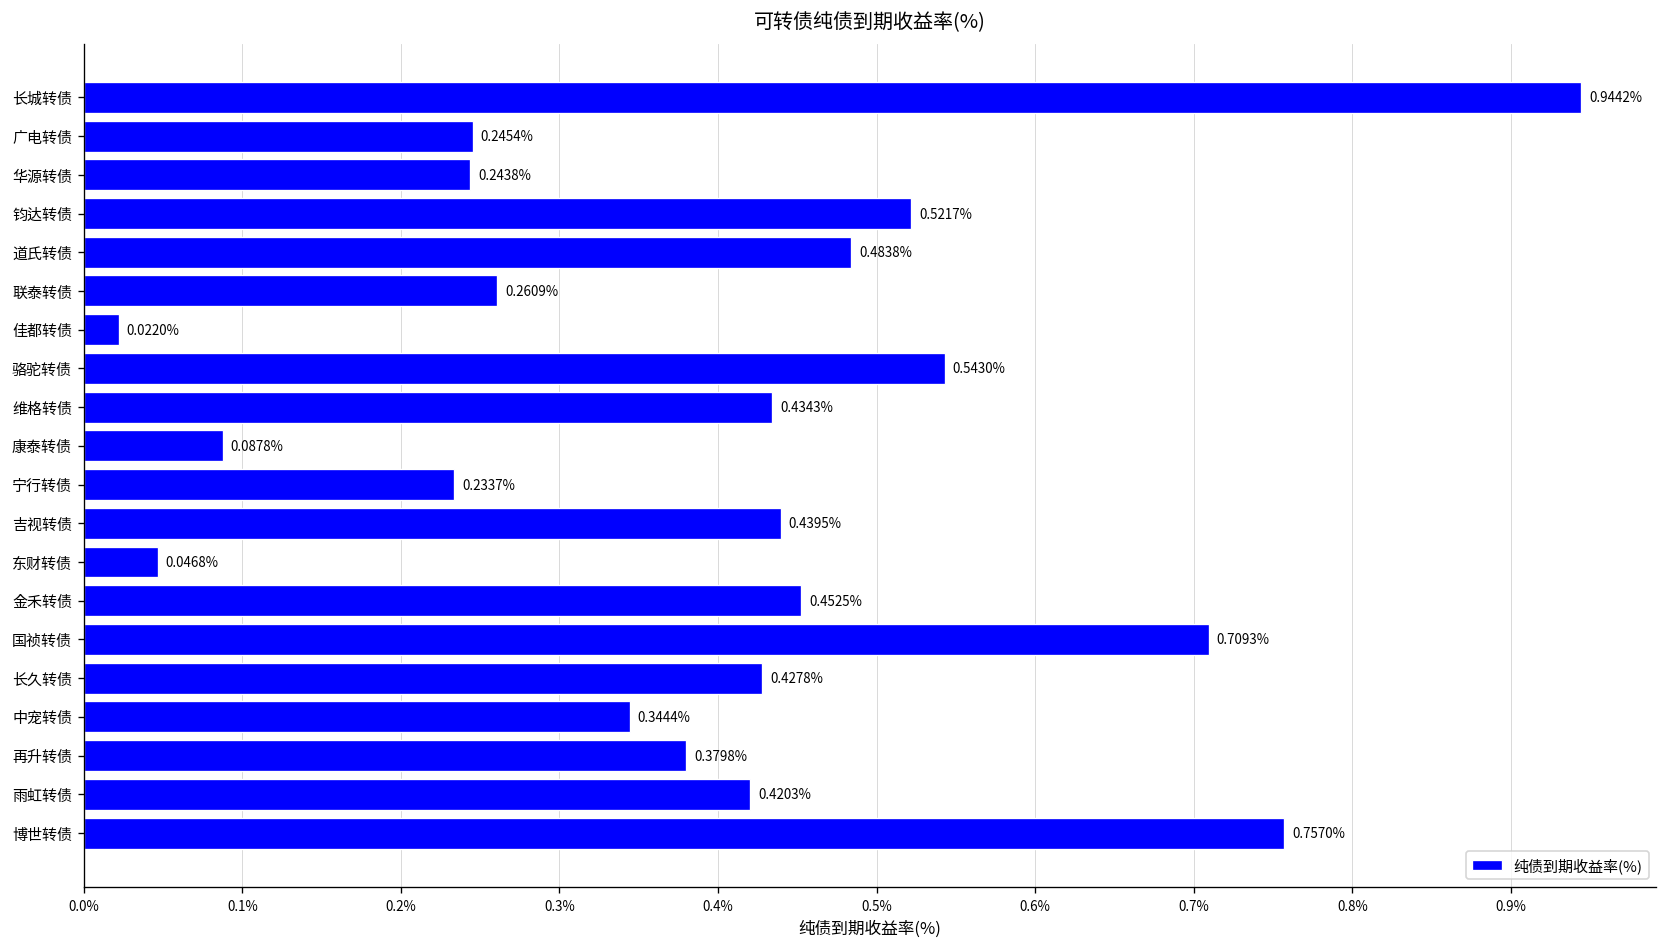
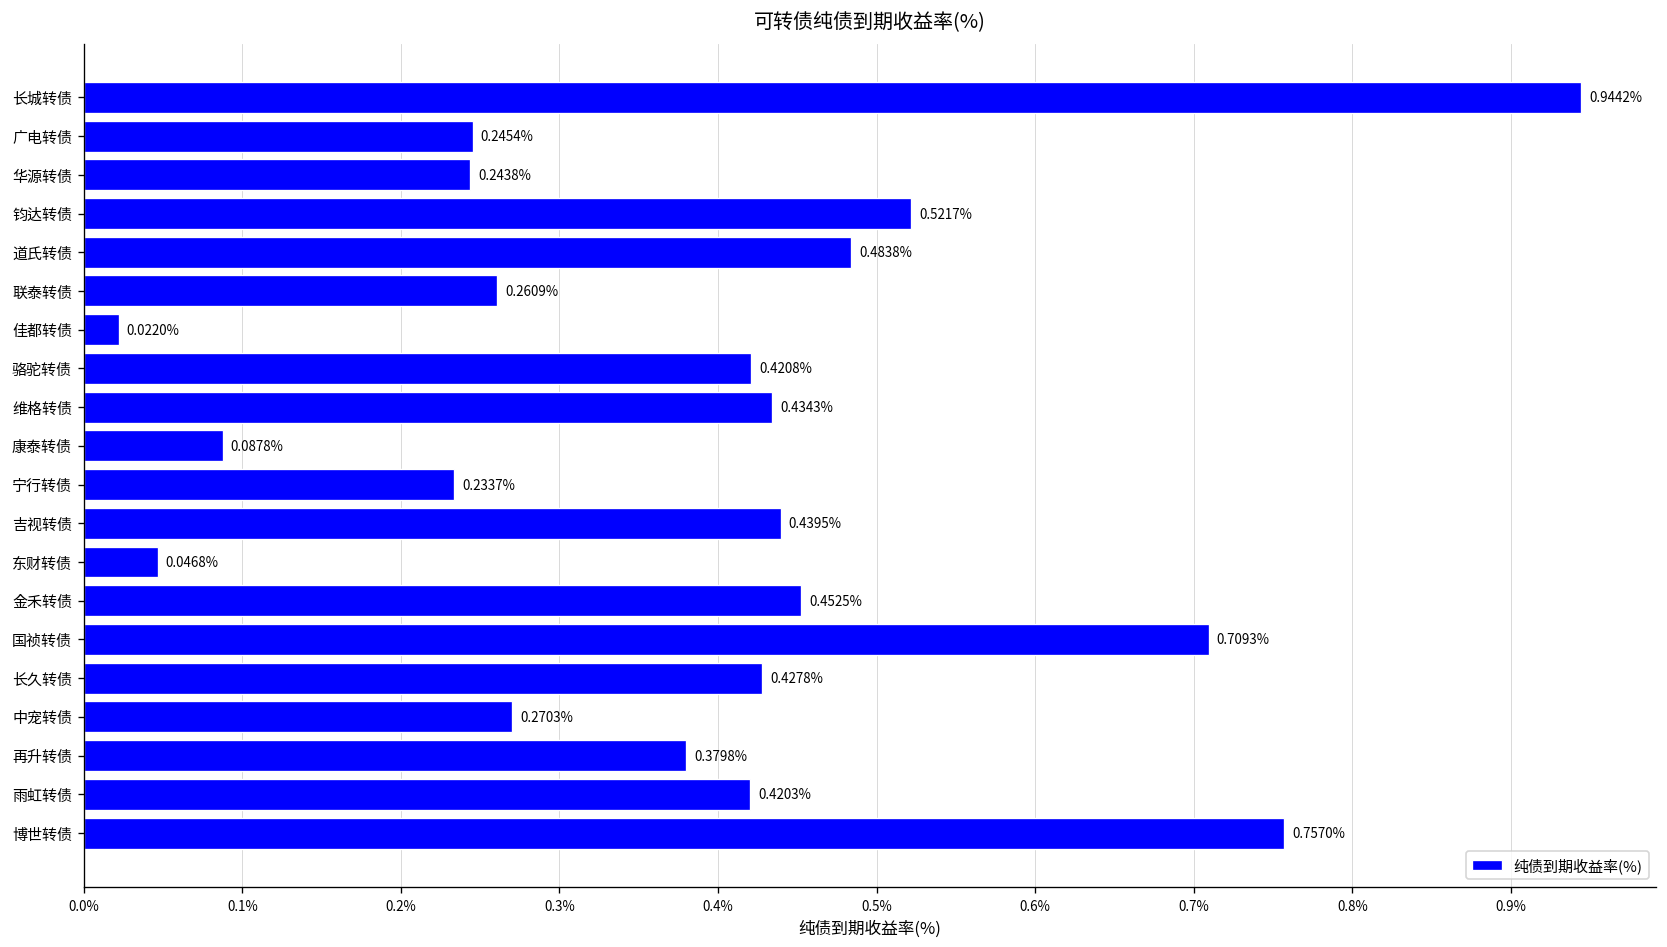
骆驼转债: 0.5430% -> 0.4208%
中宠转债: 0.3444% -> 0.2703%
